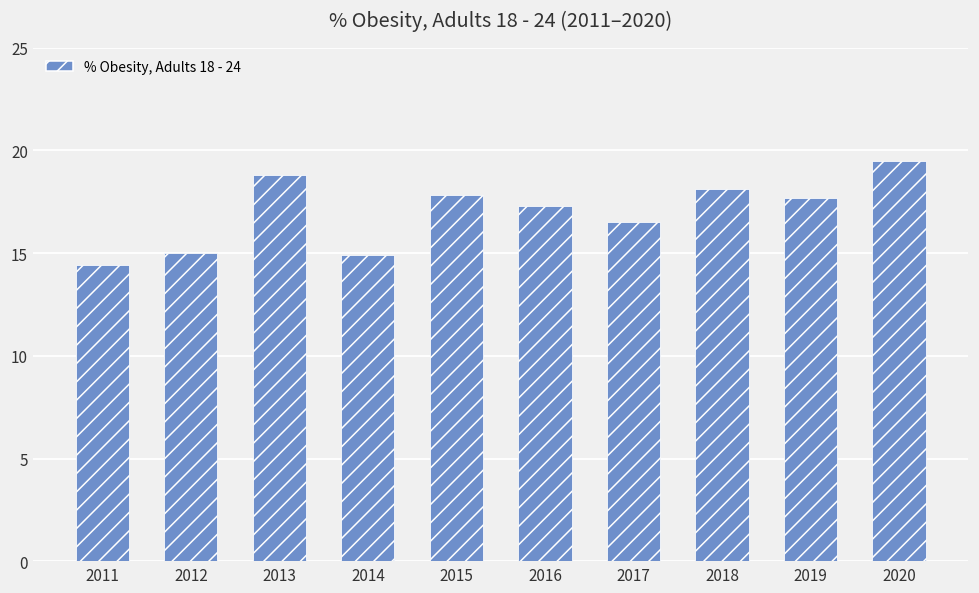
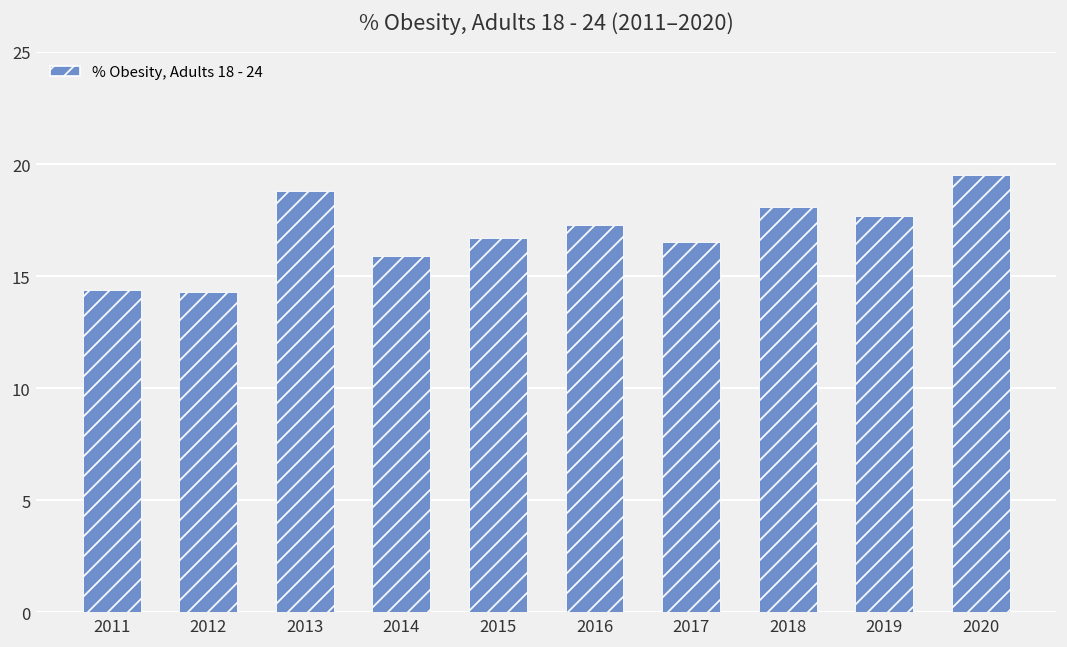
2012: 15.0 -> 14.3
2014: 14.9 -> 15.9
2015: 17.8 -> 16.7
